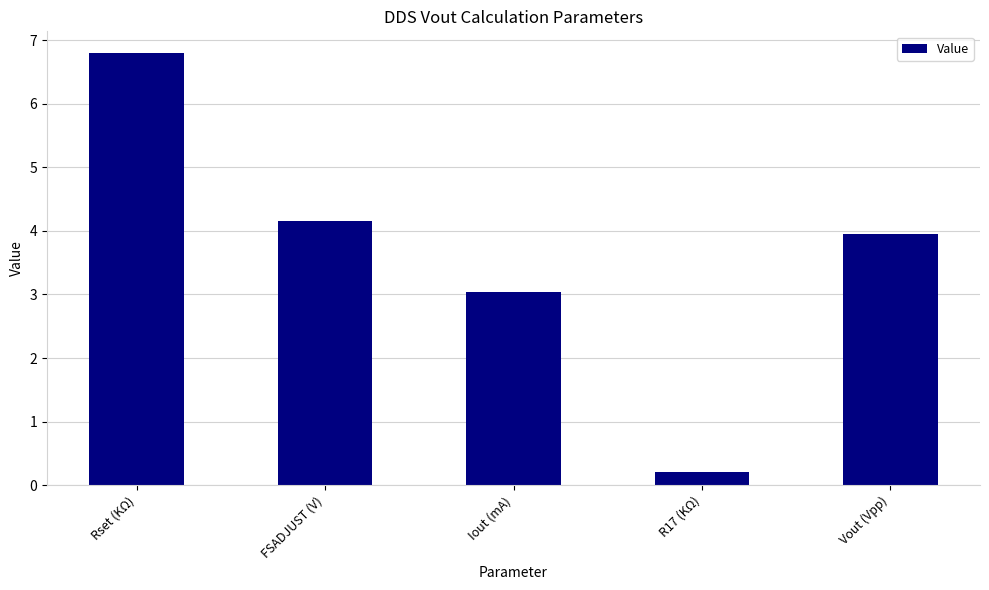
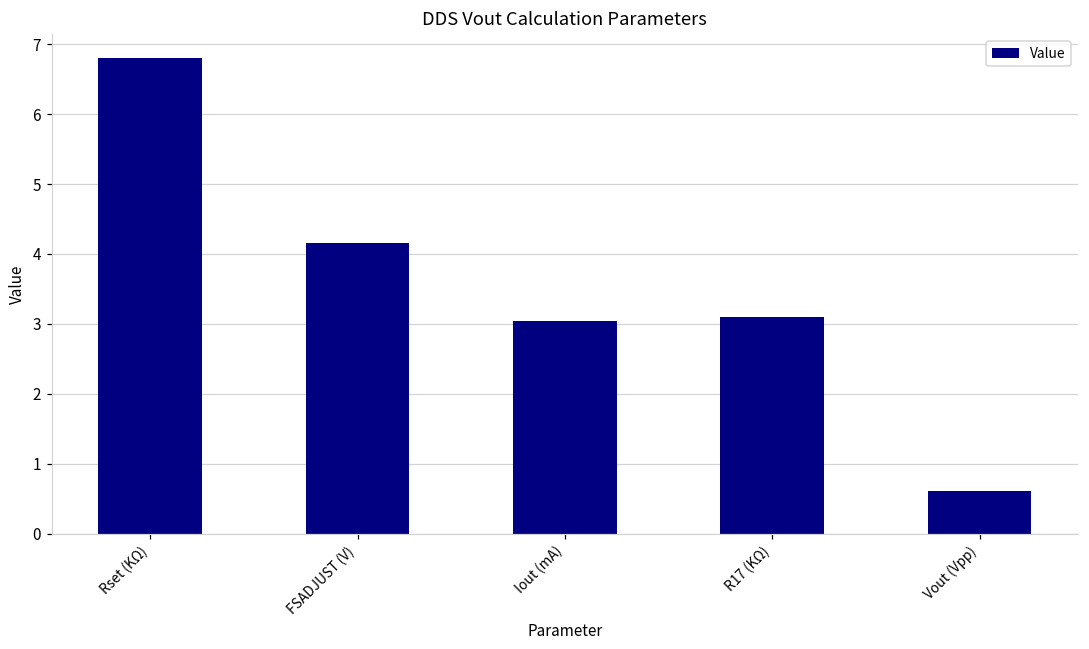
R17 (KΩ): 0.2 -> 3.1
Vout (Vpp): 3.9 -> 0.6
